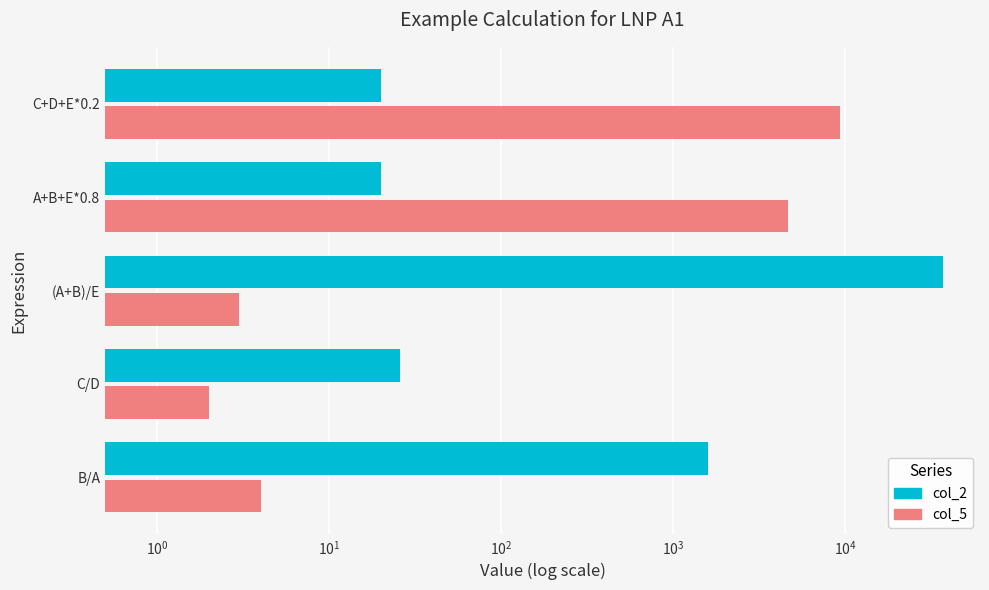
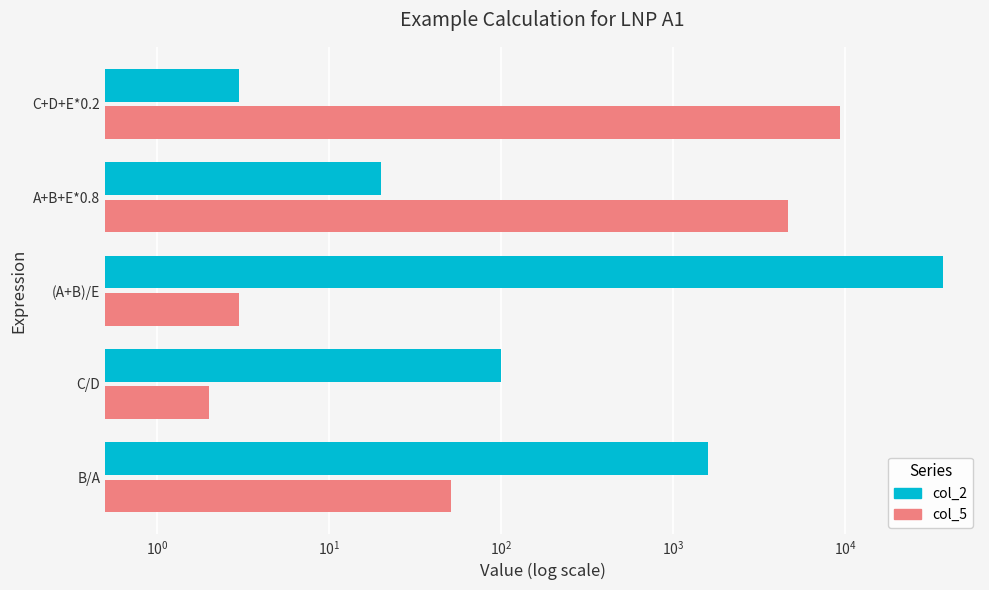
col_2, C+D+E*0.2: 20 -> 3
col_2, C/D: 26 -> 100
col_5, B/A: 4 -> 51
